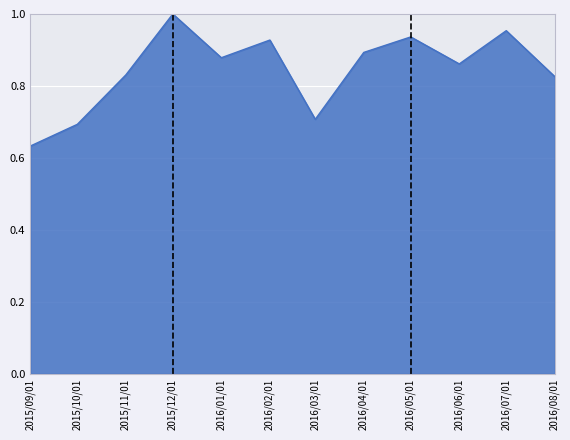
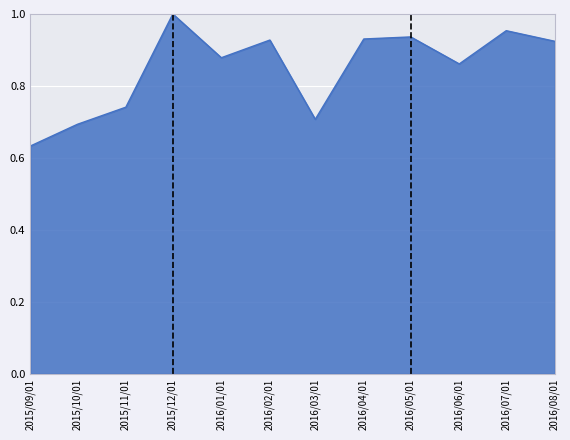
2015/11/01: 0.83 -> 0.74
2016/04/01: 0.89 -> 0.93
2016/08/01: 0.83 -> 0.92
